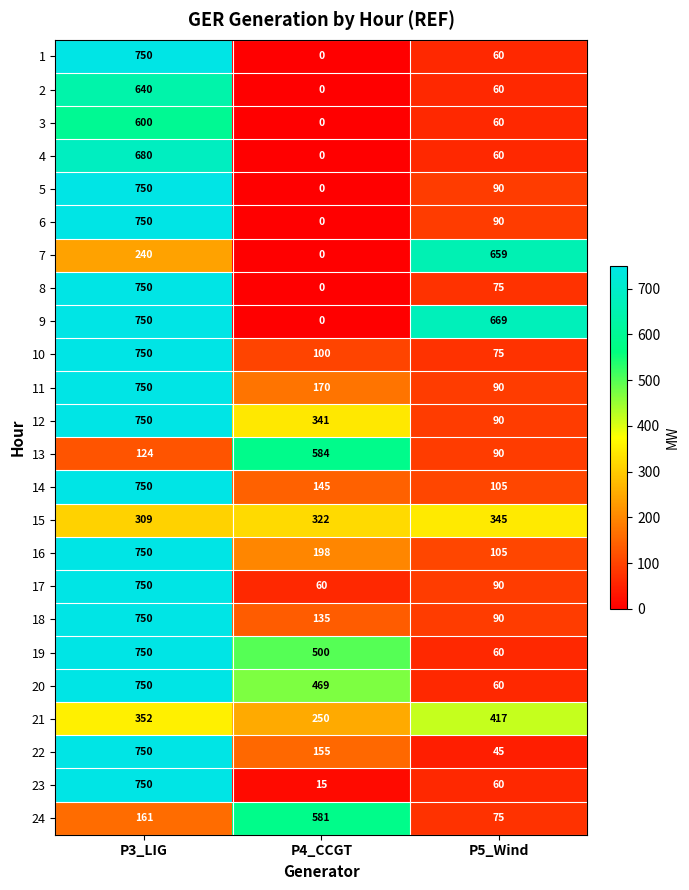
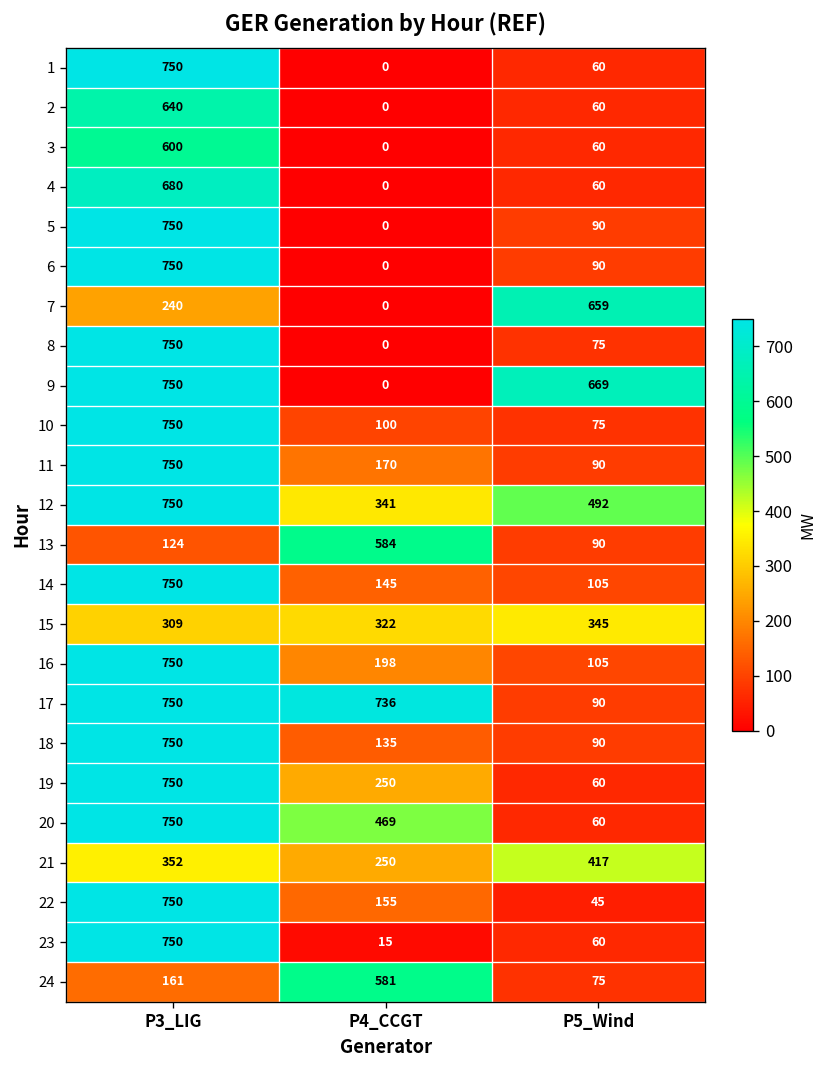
12, P5_Wind: 90 -> 492
17, P4_CCGT: 60 -> 736
19, P4_CCGT: 500 -> 250
